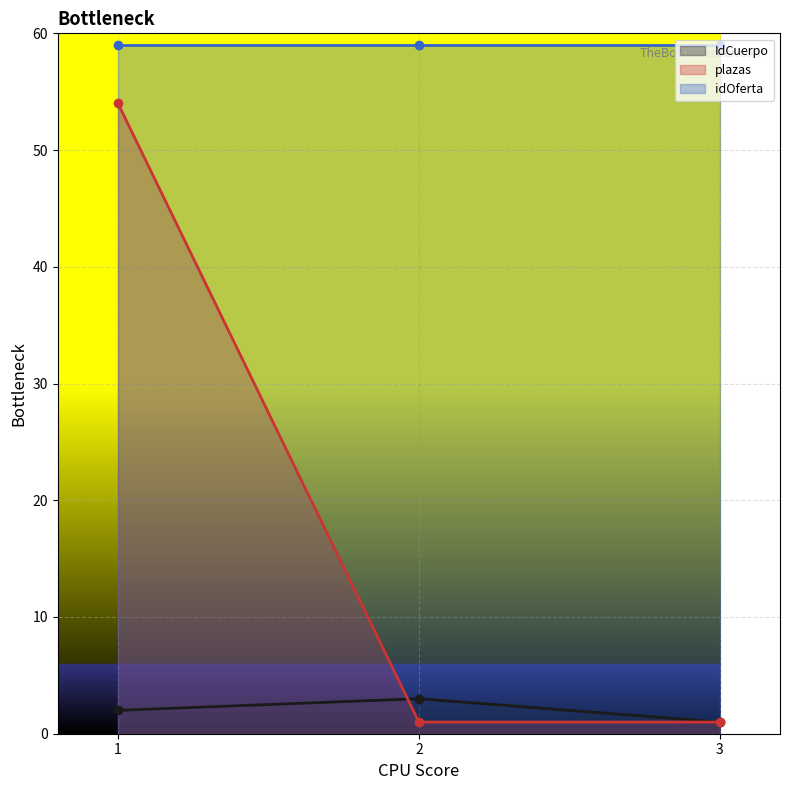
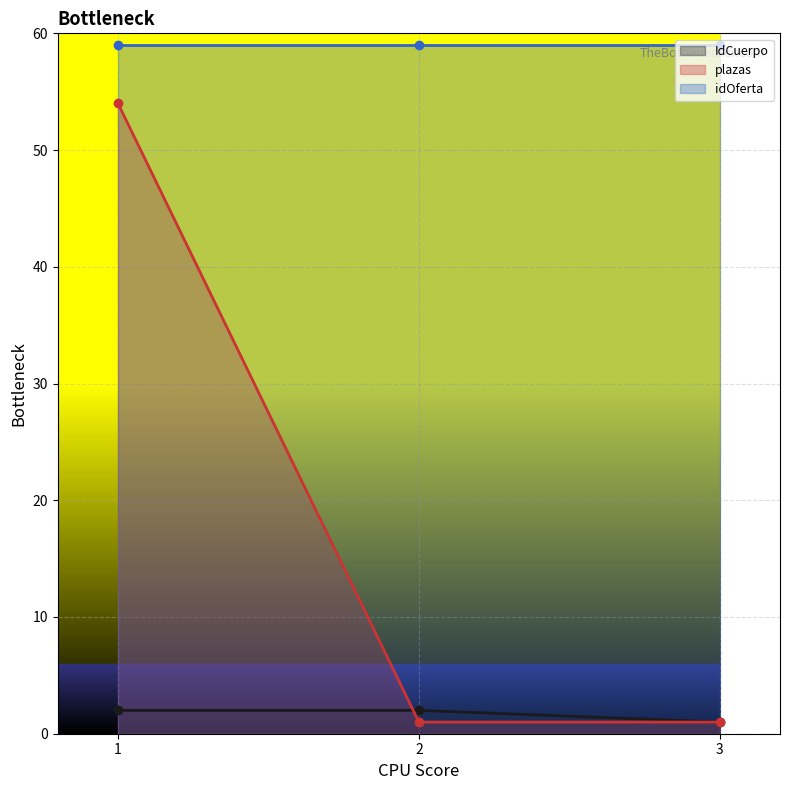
IdCuerpo, 2: 3 -> 2
